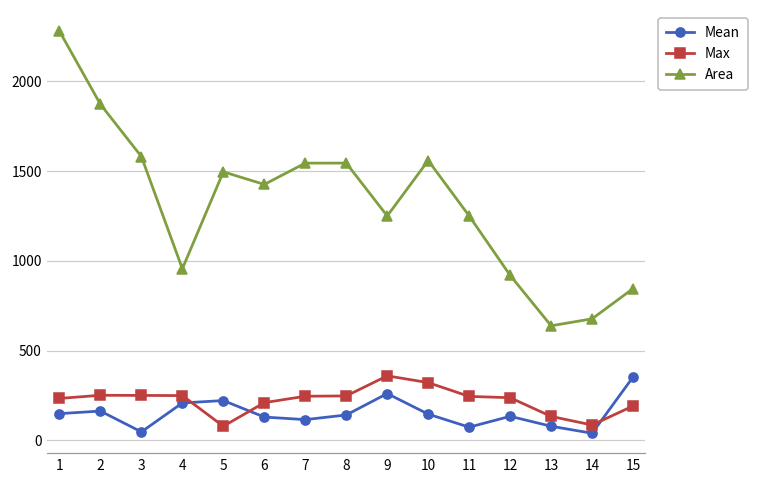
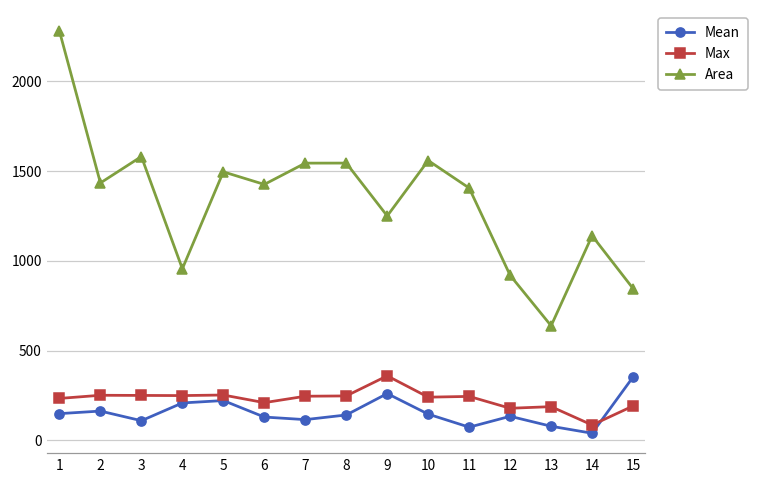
Area, 2: 1870 -> 1430
Mean, 3: 50 -> 110
Max, 5: 80 -> 250
Max, 10: 320 -> 240
Area, 11: 1250 -> 1410
Max, 12: 240 -> 180
Max, 13: 130 -> 190
Area, 14: 680 -> 1140
